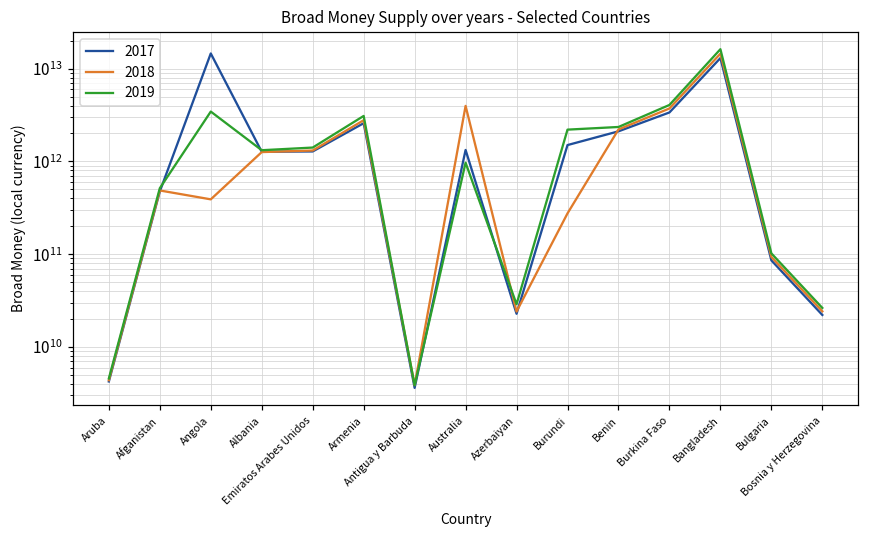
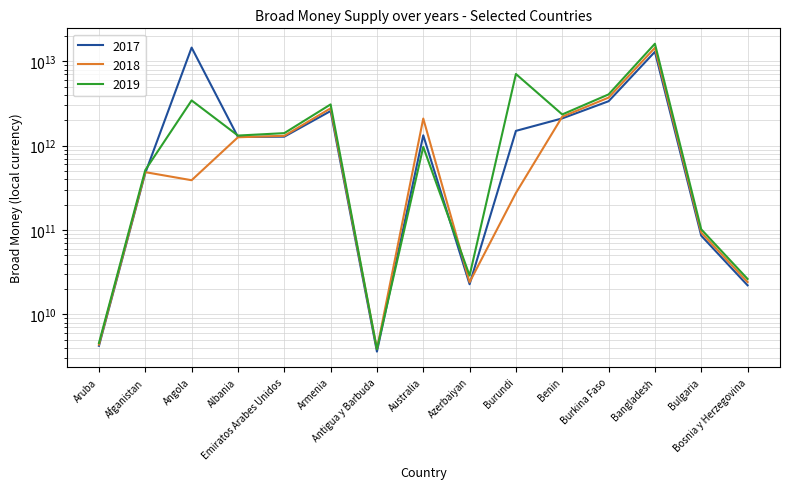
2018, Australia: 4000000000000 -> 2100000000000
2019, Burundi: 2200000000000 -> 7000000000000
